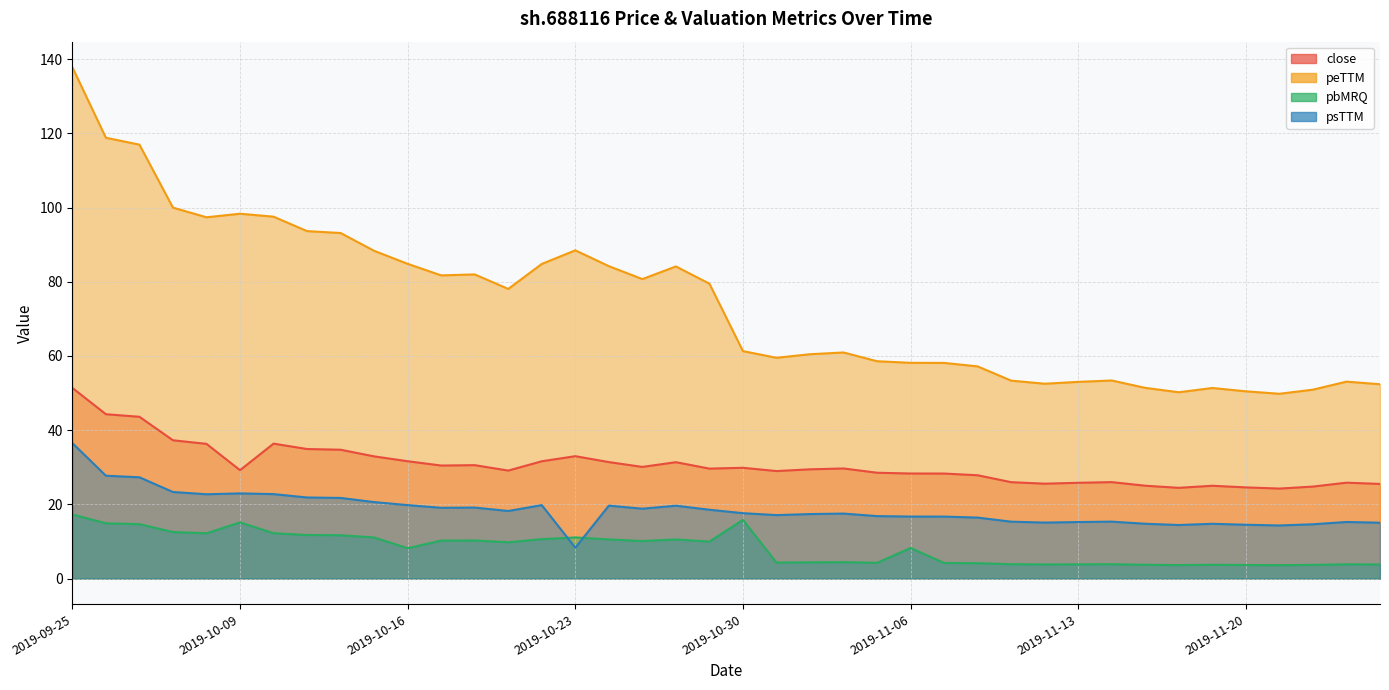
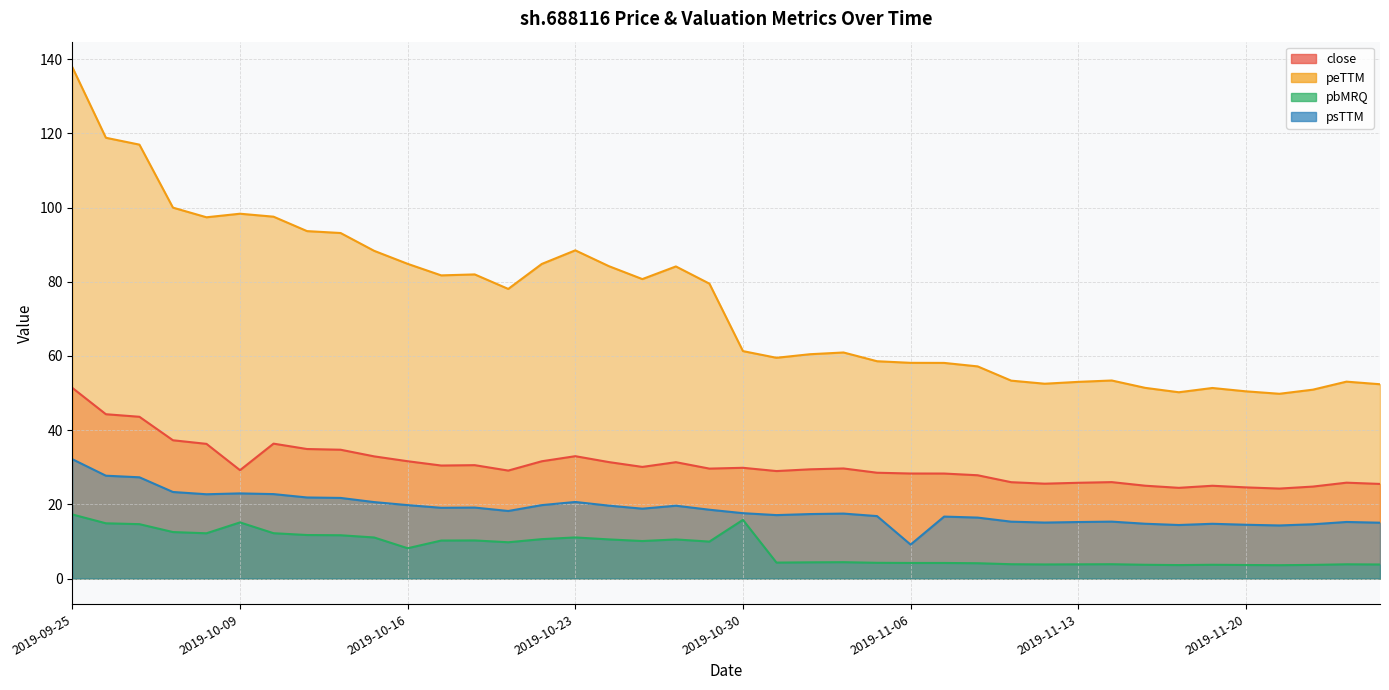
psTTM, 2019-09-25: 37 -> 32
psTTM, 2019-10-23: 8 -> 21
pbMRQ, 2019-11-06: 8 -> 4
psTTM, 2019-11-06: 17 -> 9
